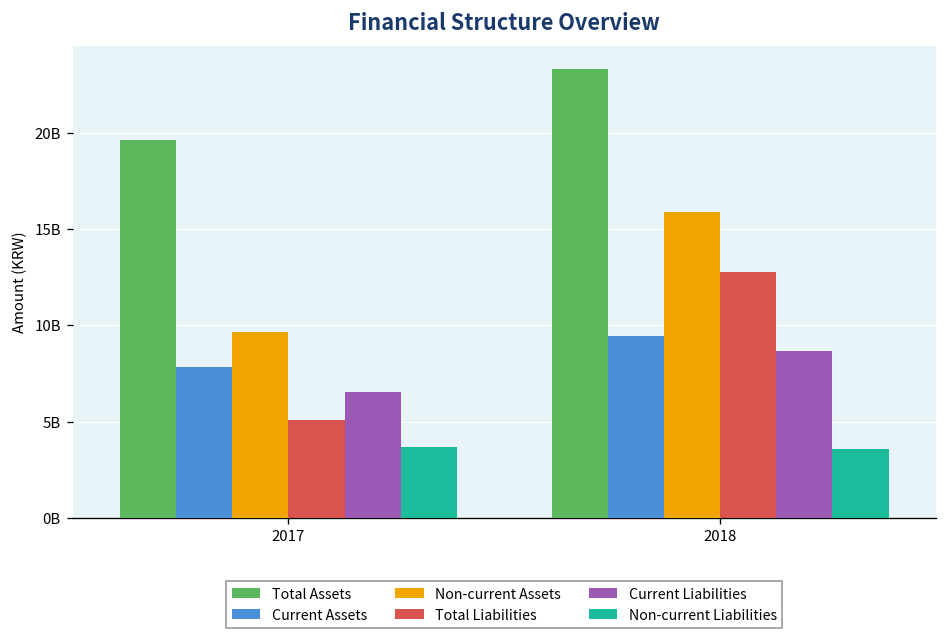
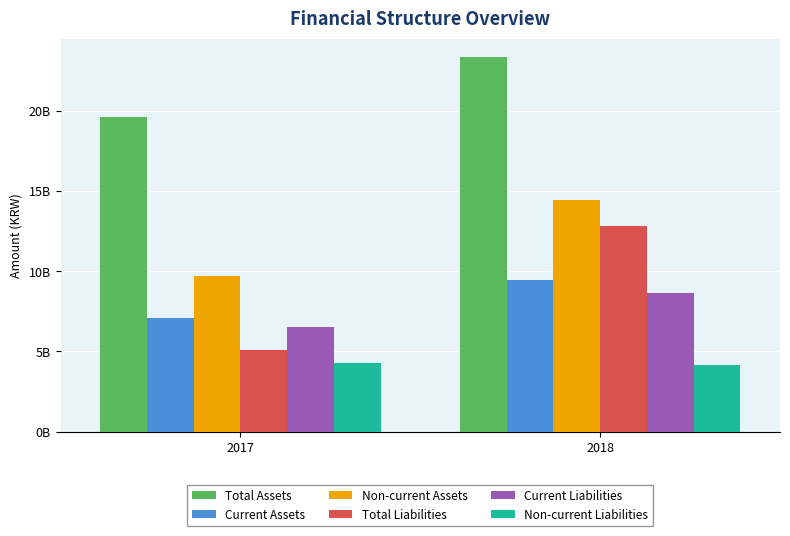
Current Assets, 2017: 7800000000 -> 7100000000
Non-current Liabilities, 2017: 3700000000 -> 4300000000
Non-current Assets, 2018: 15900000000 -> 14500000000
Non-current Liabilities, 2018: 3600000000 -> 4100000000
